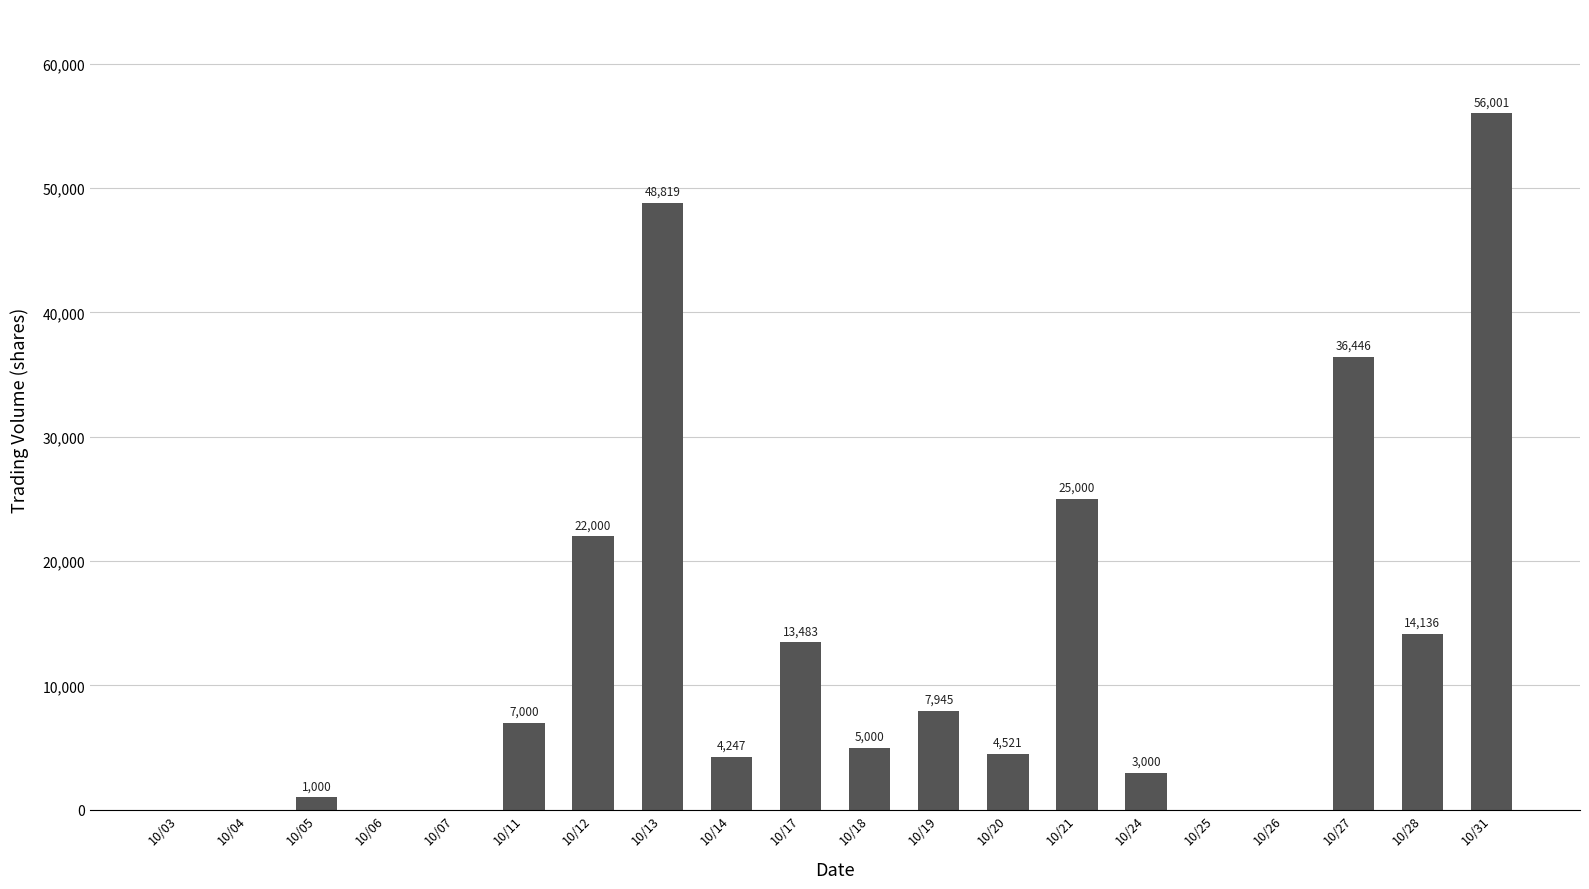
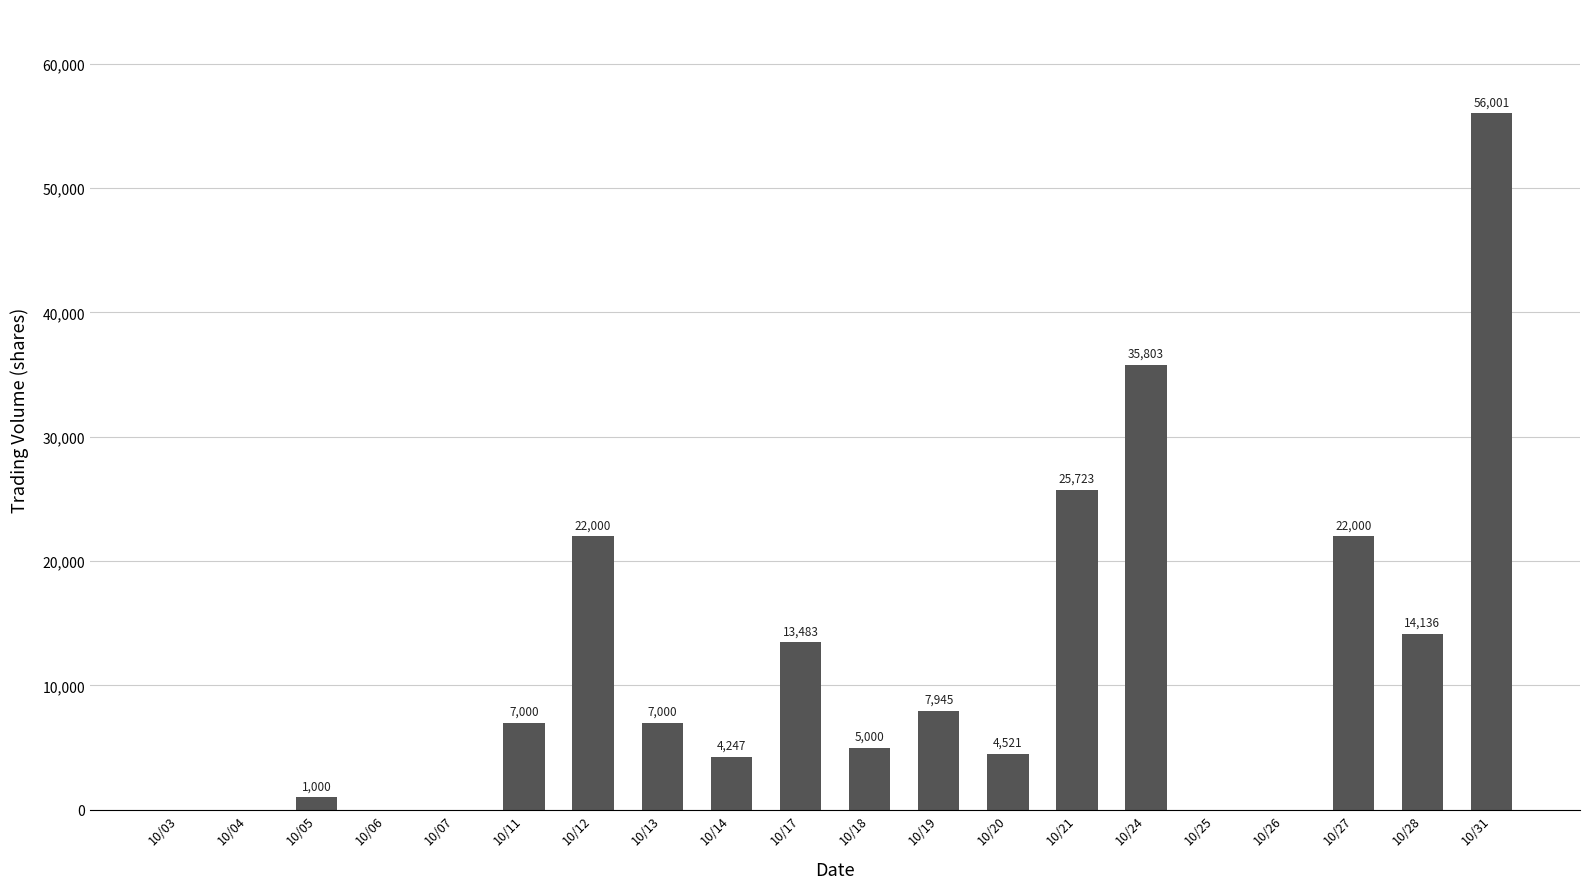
10/13: 48,819 -> 7,000
10/21: 25,000 -> 25,723
10/24: 3,000 -> 35,803
10/27: 36,446 -> 22,000
